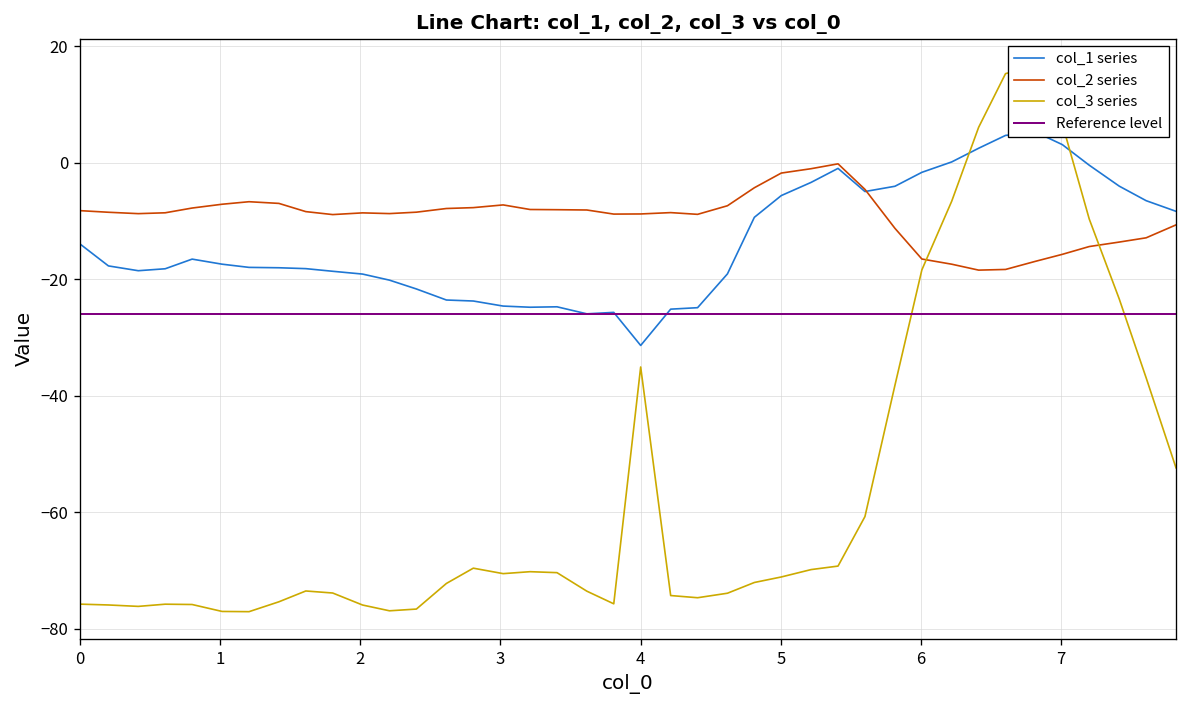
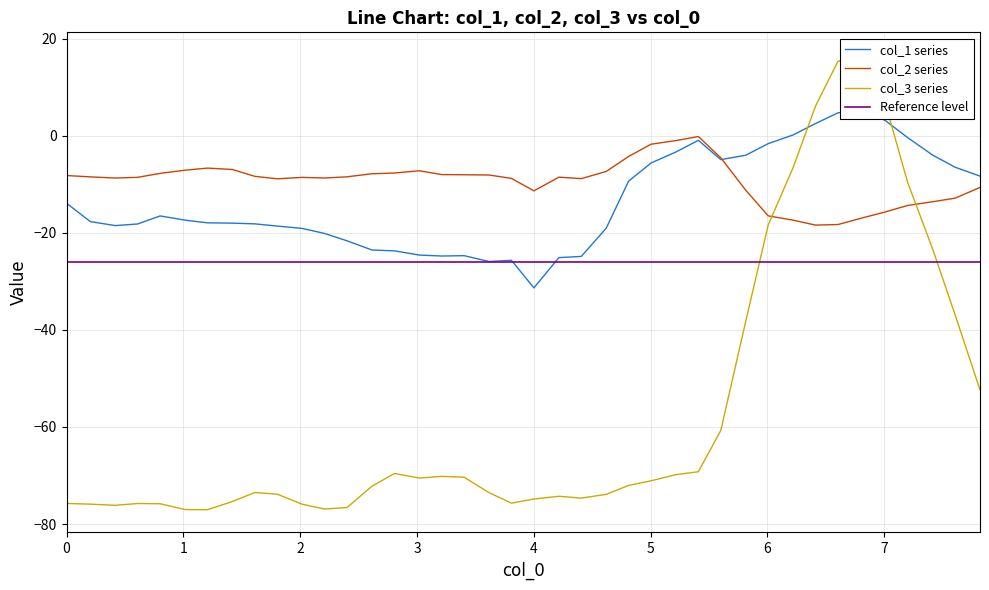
col_2 series, 4: -9 -> -11
col_3 series, 4: -35 -> -75
